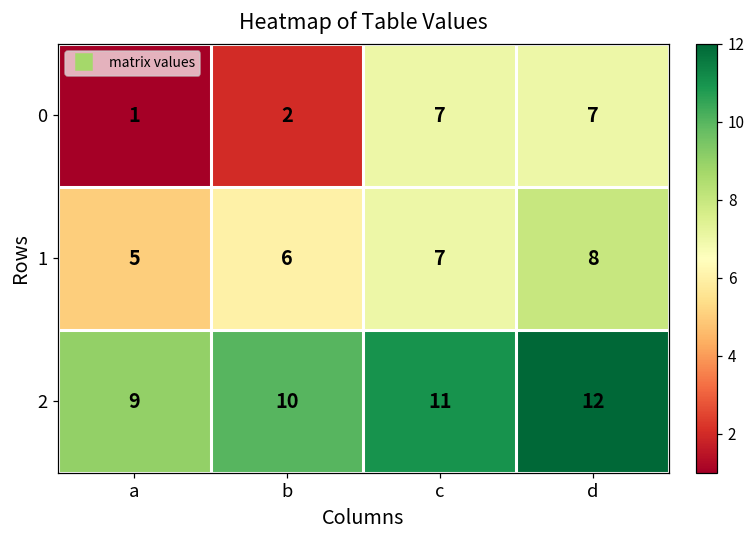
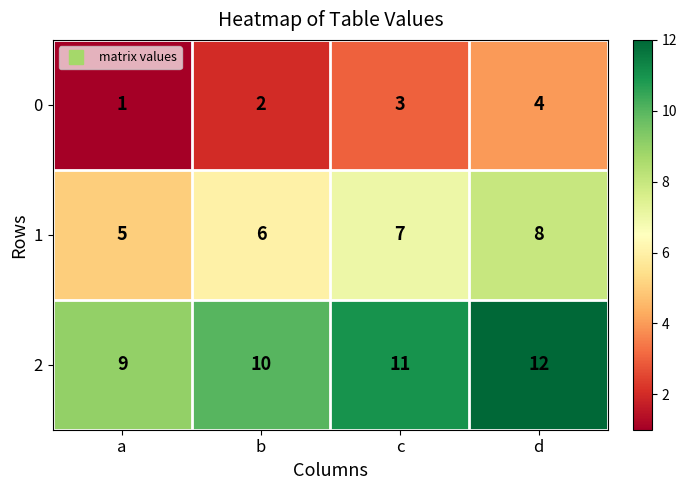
0, c: 7 -> 3
0, d: 7 -> 4
